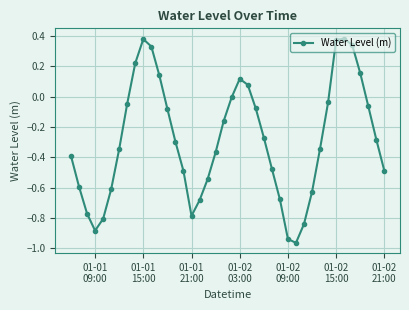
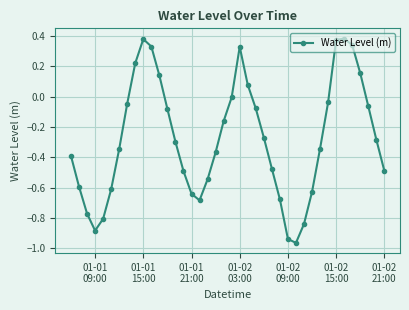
01-01 21:00: -0.79 -> -0.64
01-02 03:00: 0.12 -> 0.33
